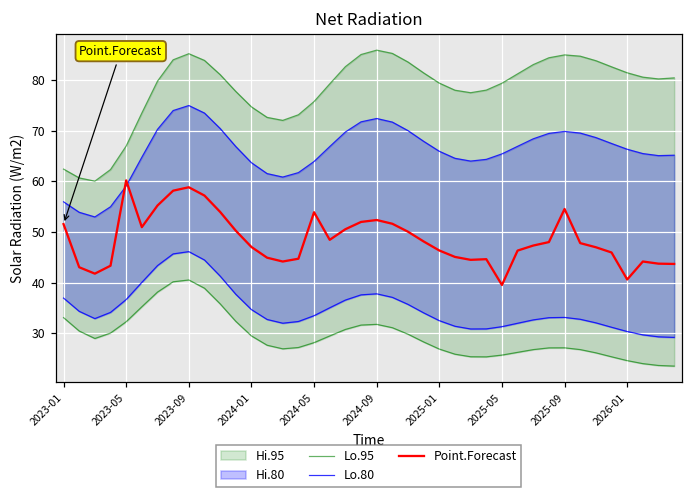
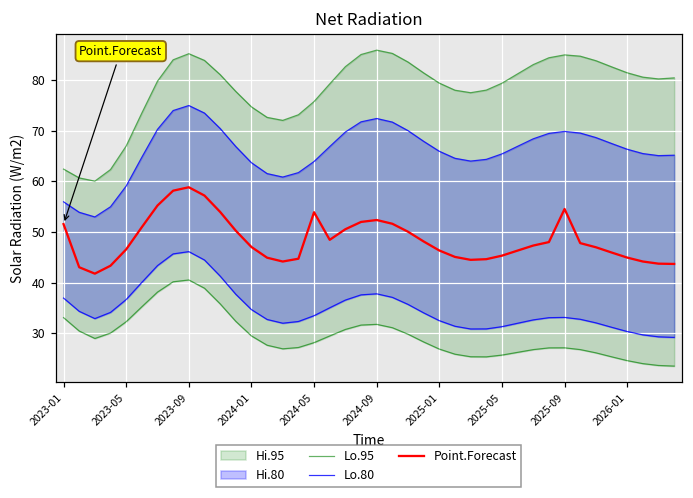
Point.Forecast, 2023-05: 60 -> 47
Point.Forecast, 2025-05: 40 -> 45
Point.Forecast, 2026-01: 41 -> 45
